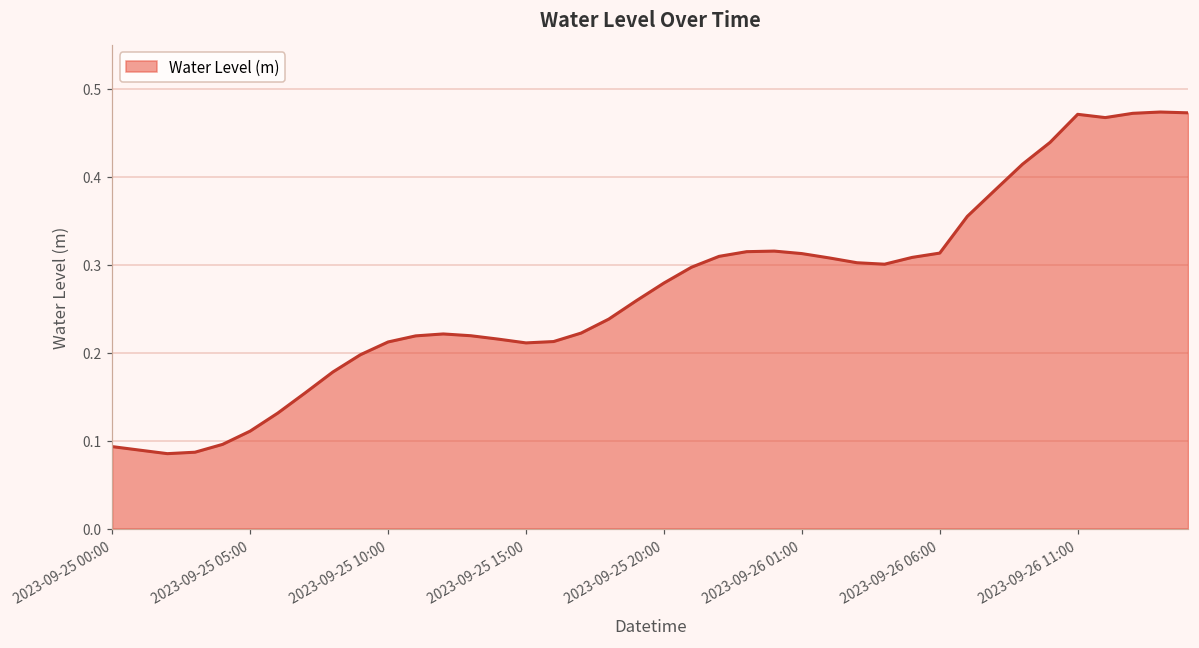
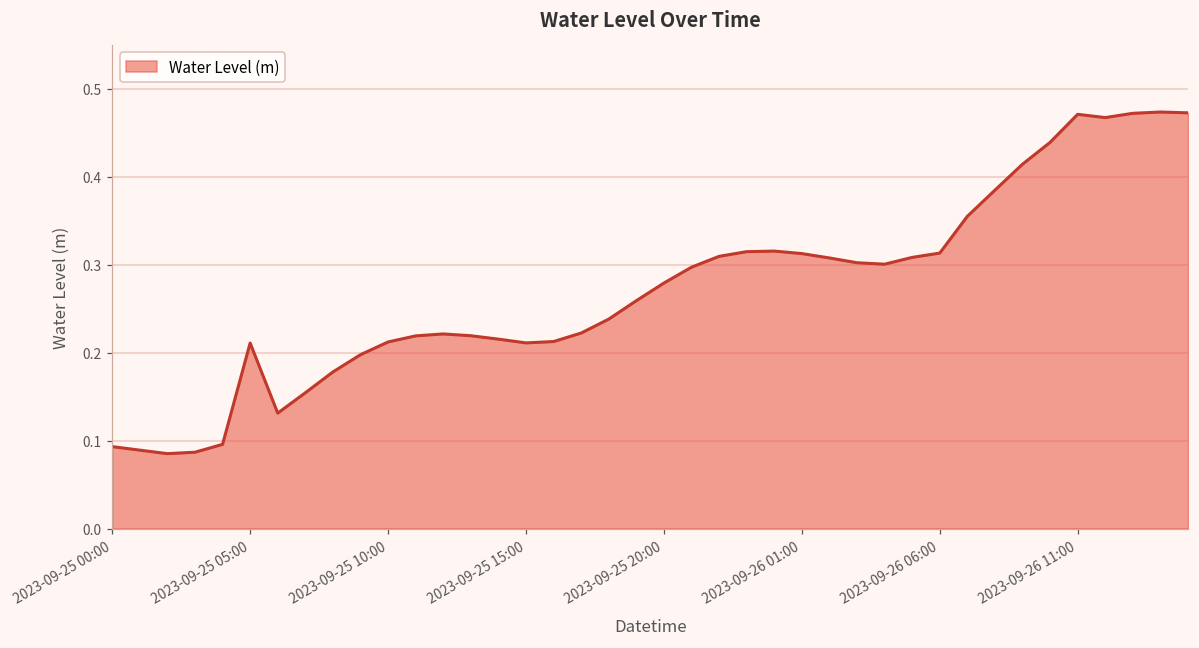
2023-09-25 05:00: 0.11 -> 0.21
